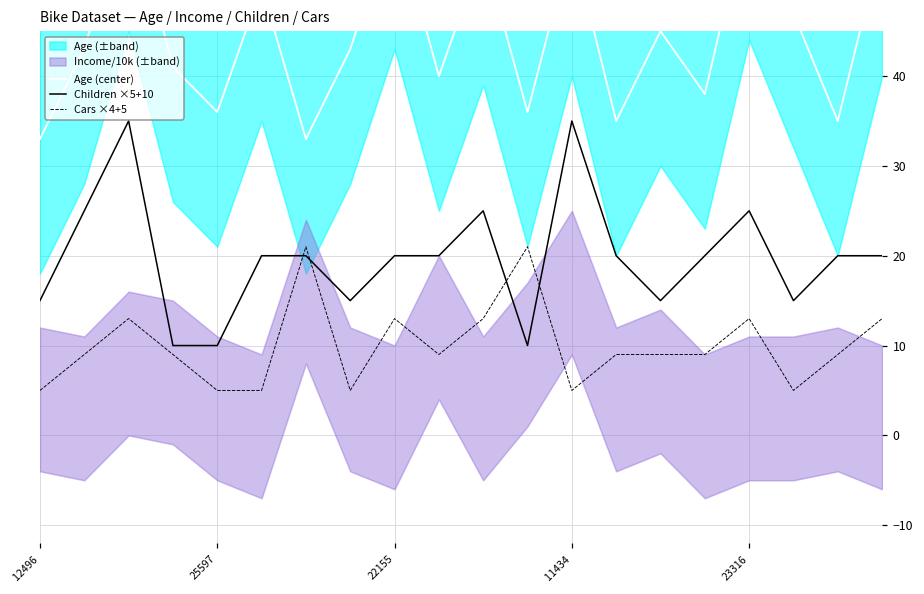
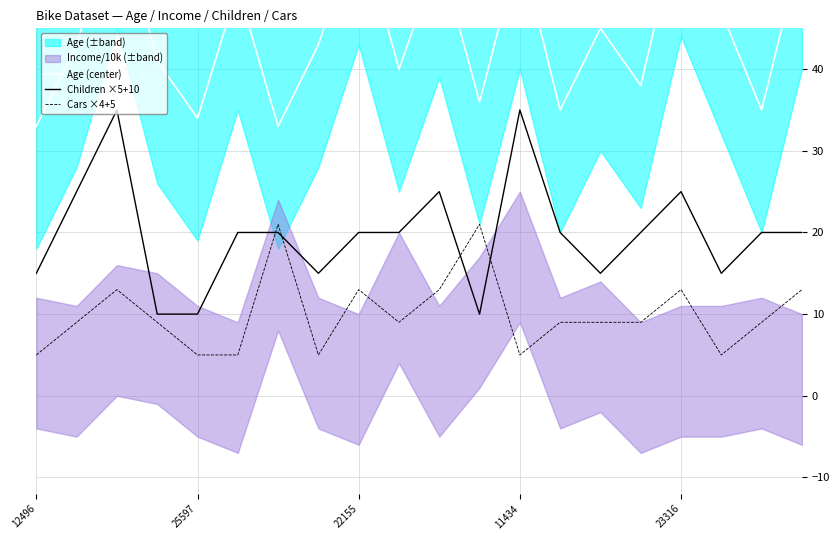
Age (center), 25597: 36 -> 34
